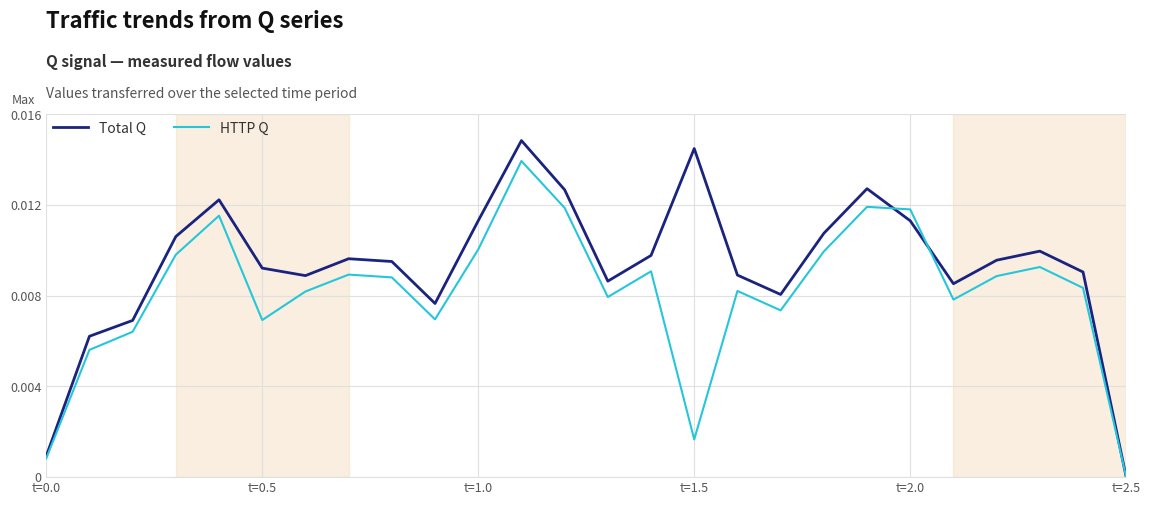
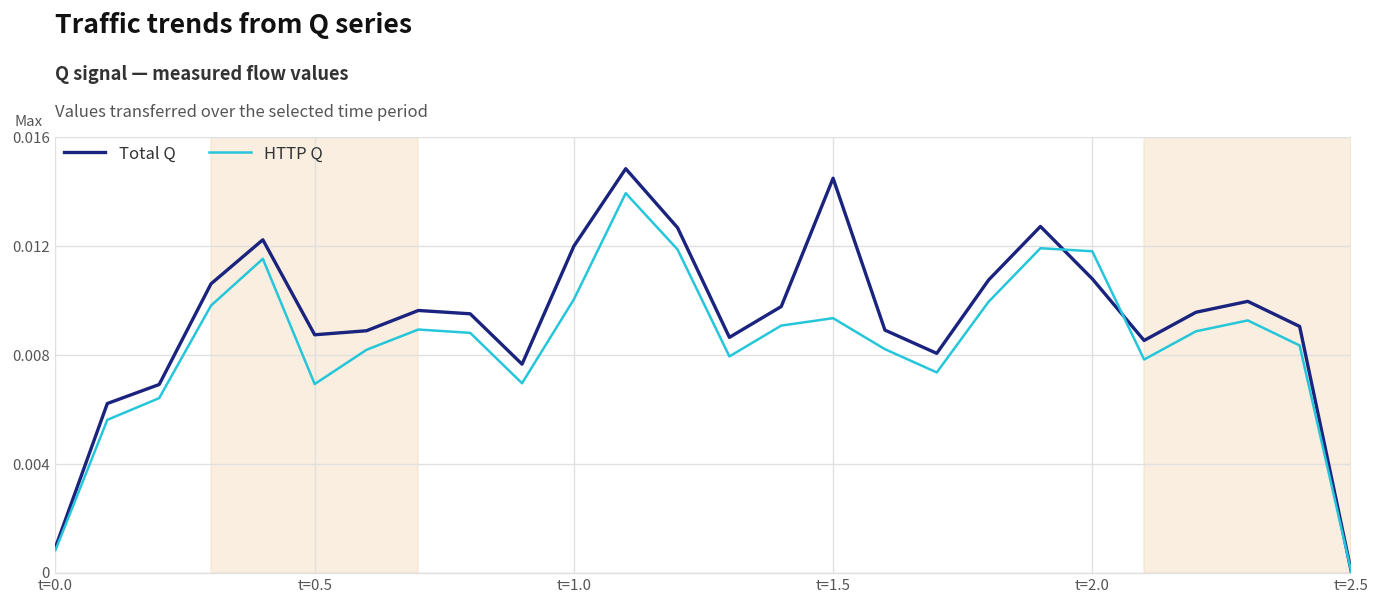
Total Q, t=0.5: 0.0092 -> 0.0087
Total Q, t=1.0: 0.0113 -> 0.0120
HTTP Q, t=1.5: 0.0017 -> 0.0093
Total Q, t=2.0: 0.0113 -> 0.0108
